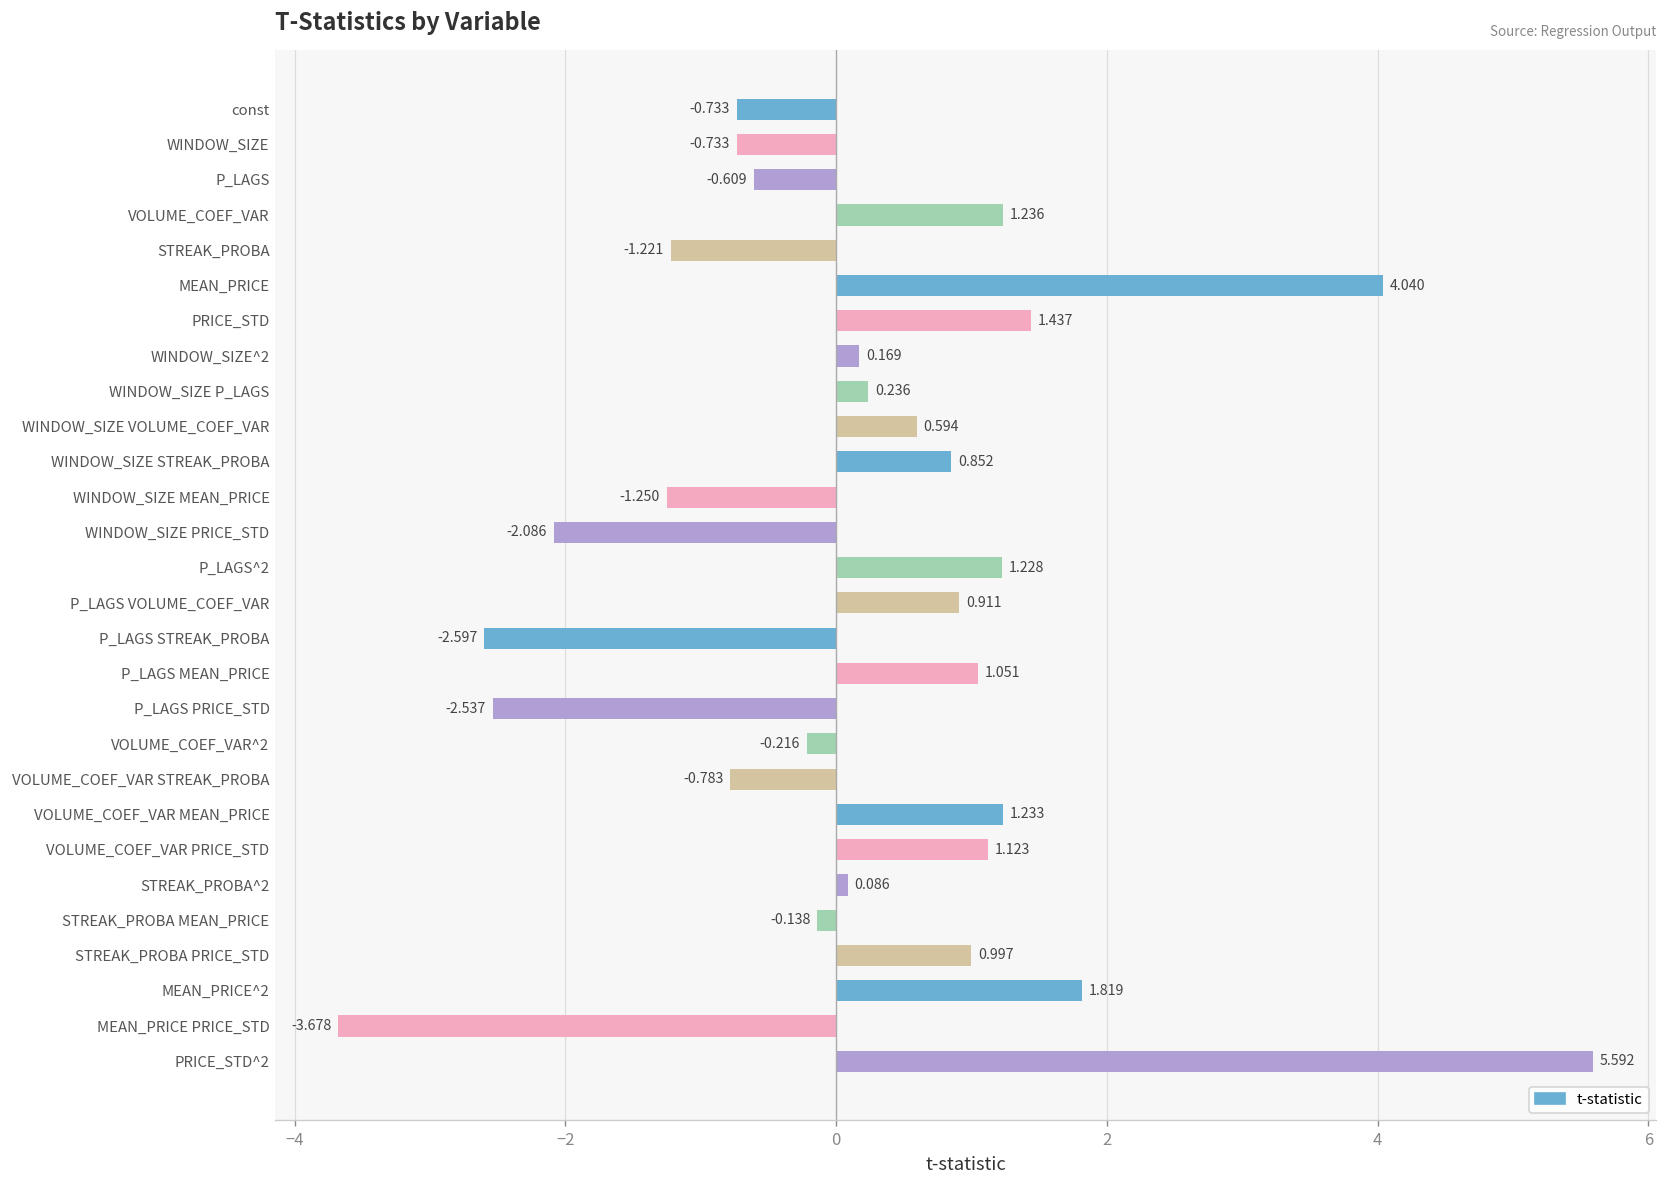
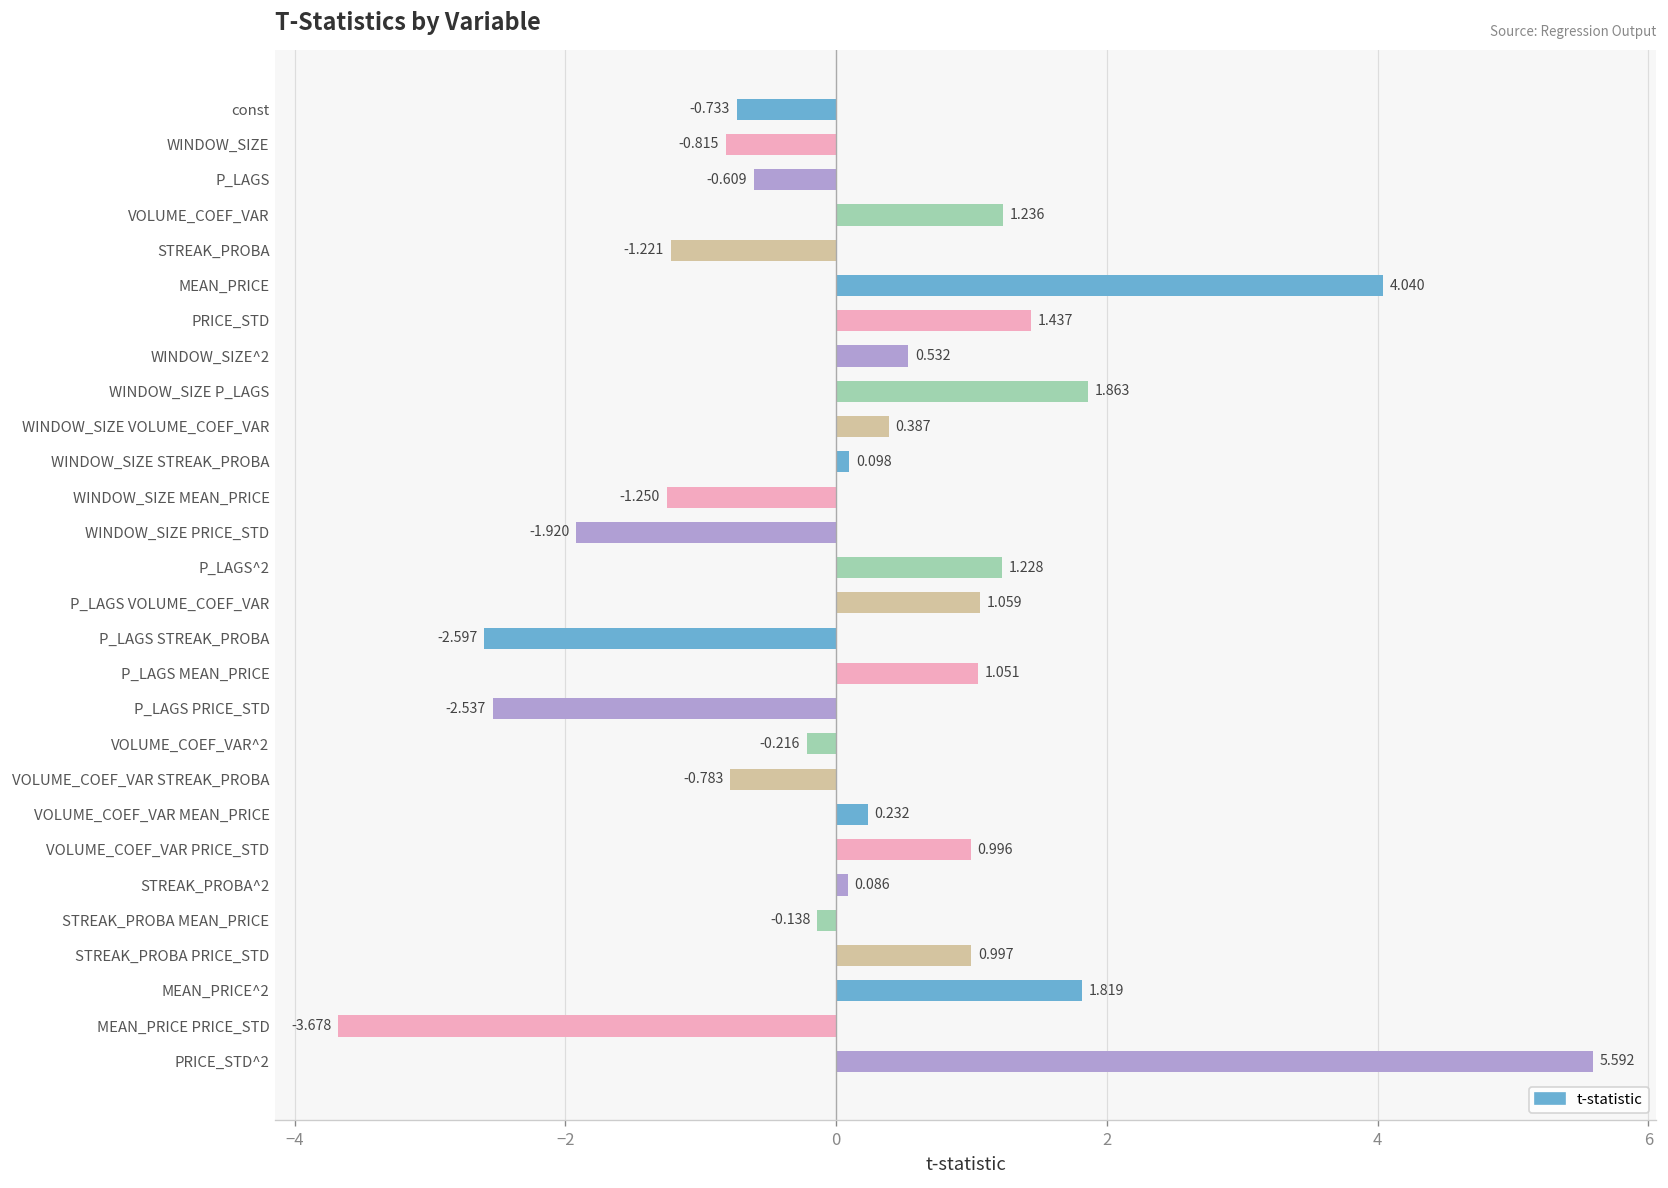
WINDOW_SIZE: -0.733 -> -0.815
WINDOW_SIZE^2: 0.169 -> 0.532
WINDOW_SIZE P_LAGS: 0.236 -> 1.863
WINDOW_SIZE VOLUME_COEF_VAR: 0.594 -> 0.387
WINDOW_SIZE STREAK_PROBA: 0.852 -> 0.098
WINDOW_SIZE PRICE_STD: -2.086 -> -1.920
P_LAGS VOLUME_COEF_VAR: 0.911 -> 1.059
VOLUME_COEF_VAR MEAN_PRICE: 1.233 -> 0.232
VOLUME_COEF_VAR PRICE_STD: 1.123 -> 0.996
